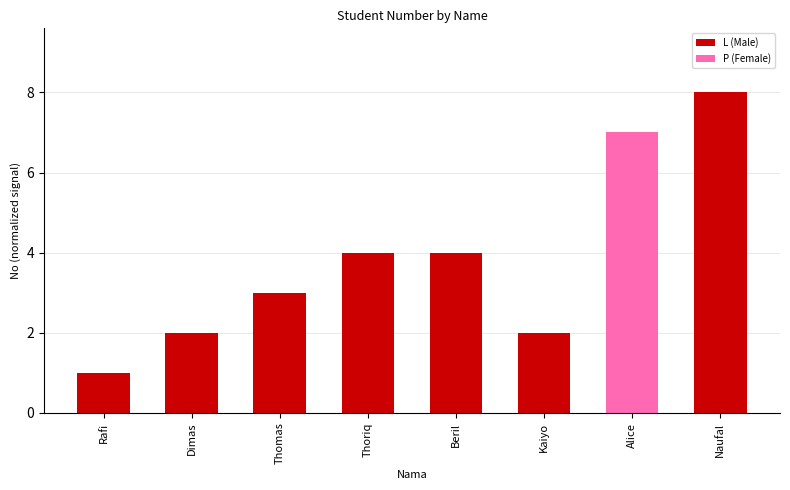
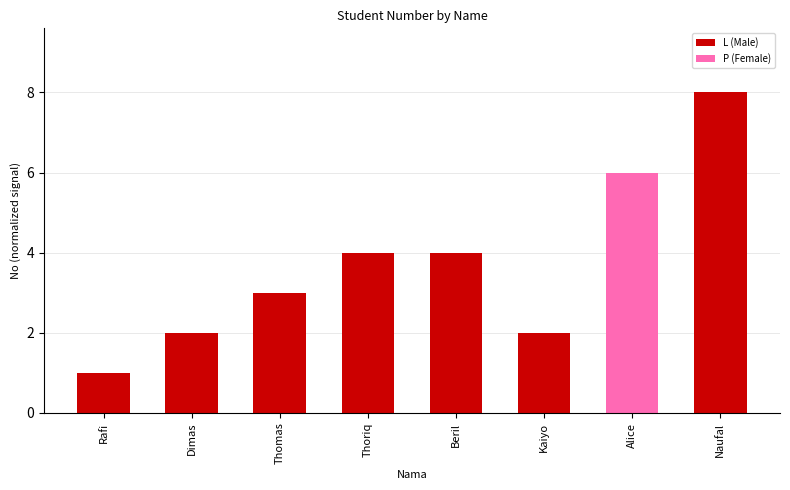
Alice: 7 -> 6
